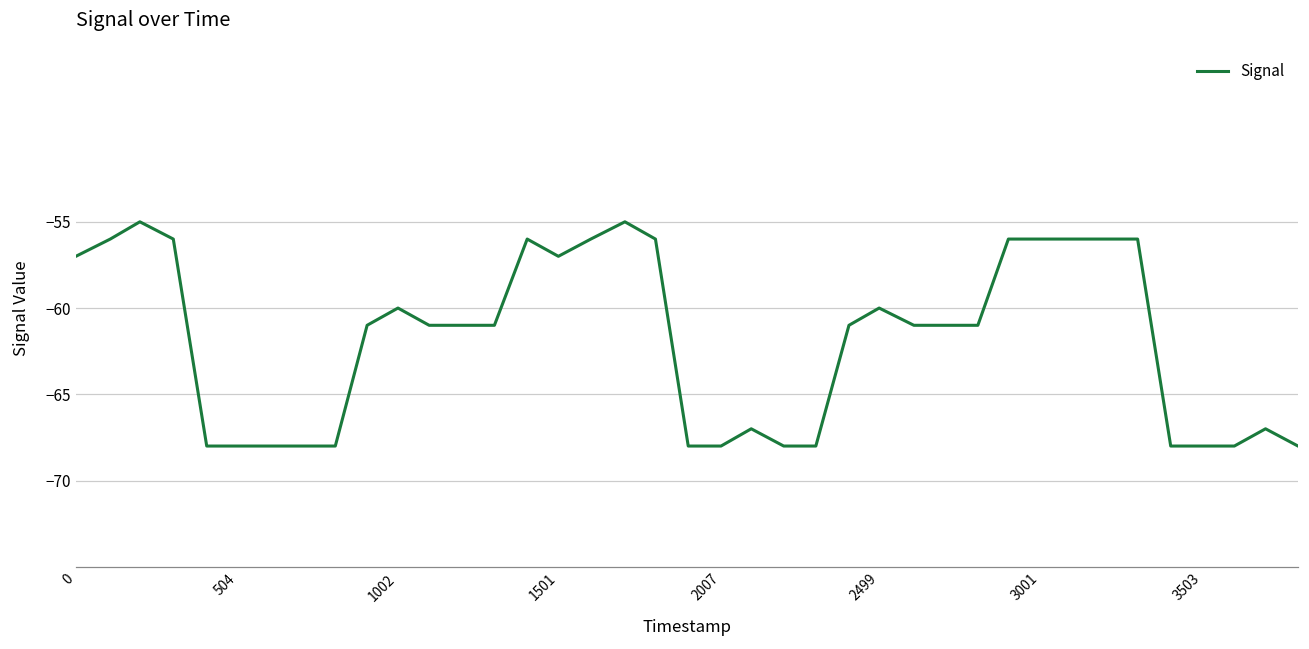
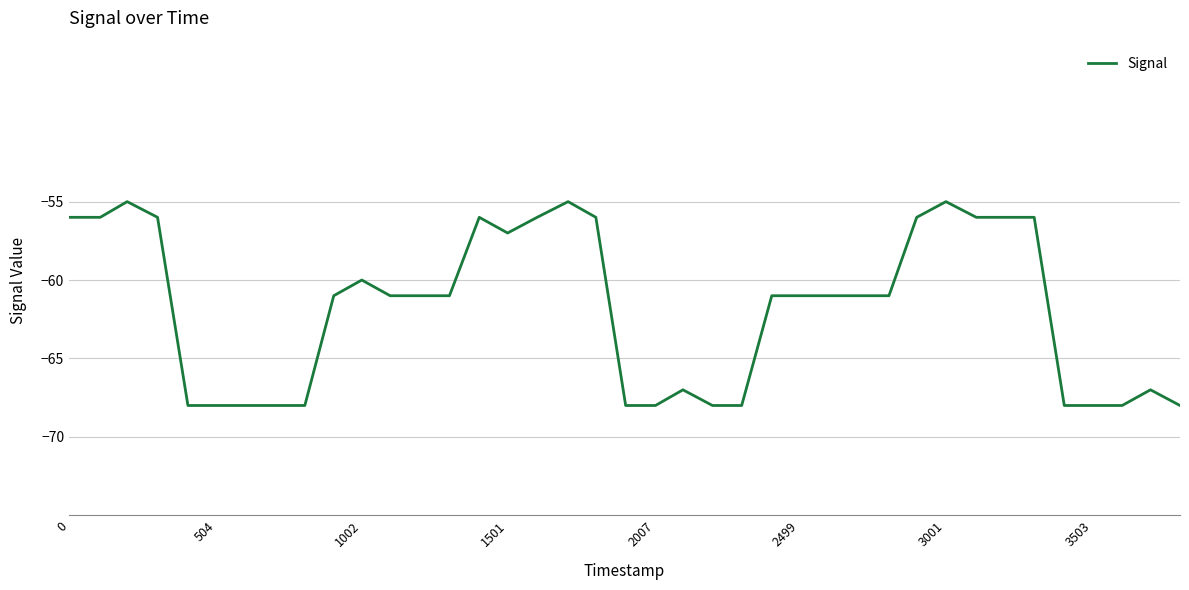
0: -57 -> -56
2499: -60 -> -61
3001: -56 -> -55
